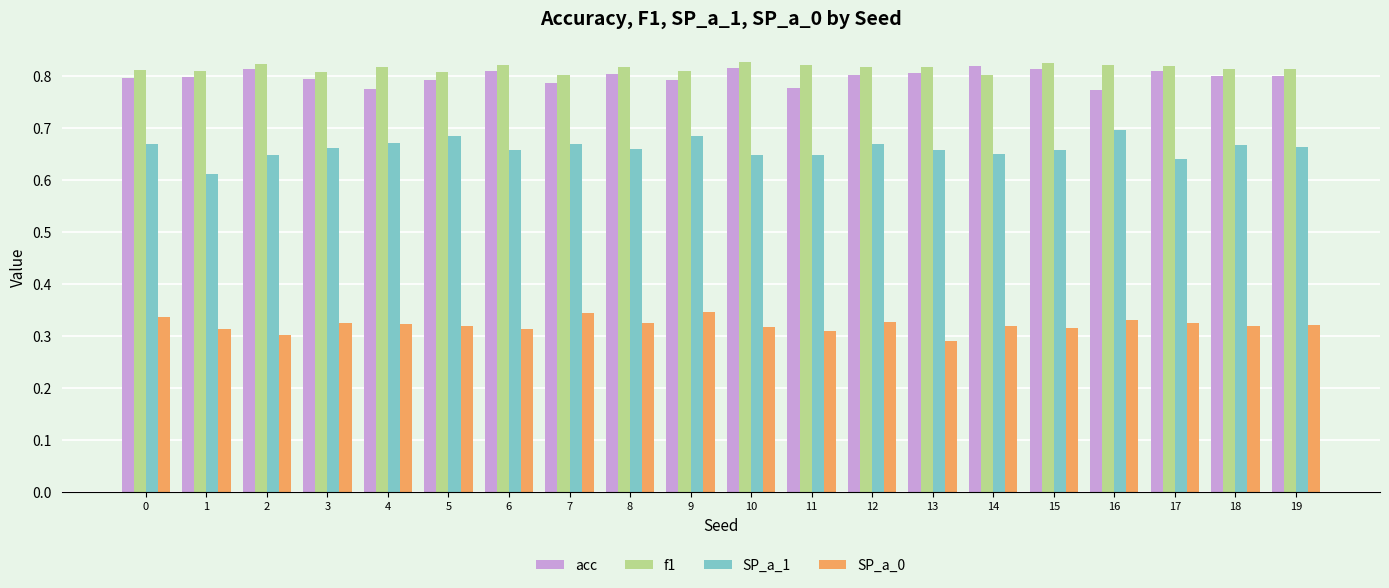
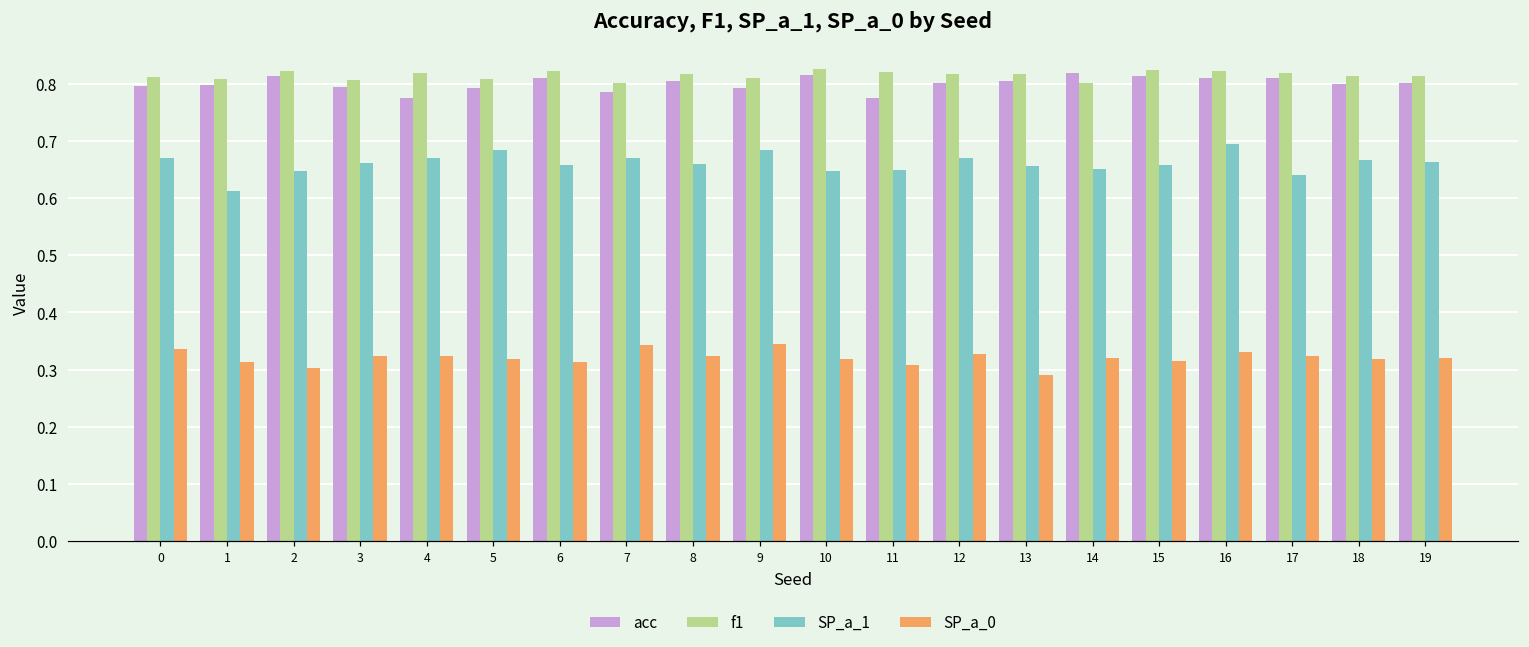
acc, 16: 0.77 -> 0.81
